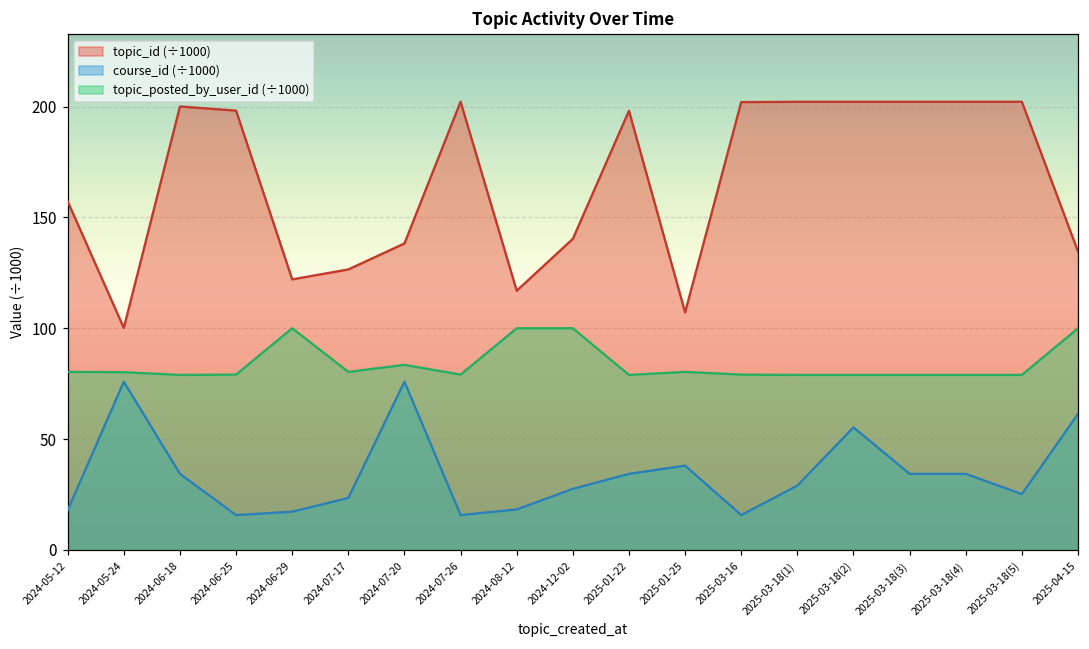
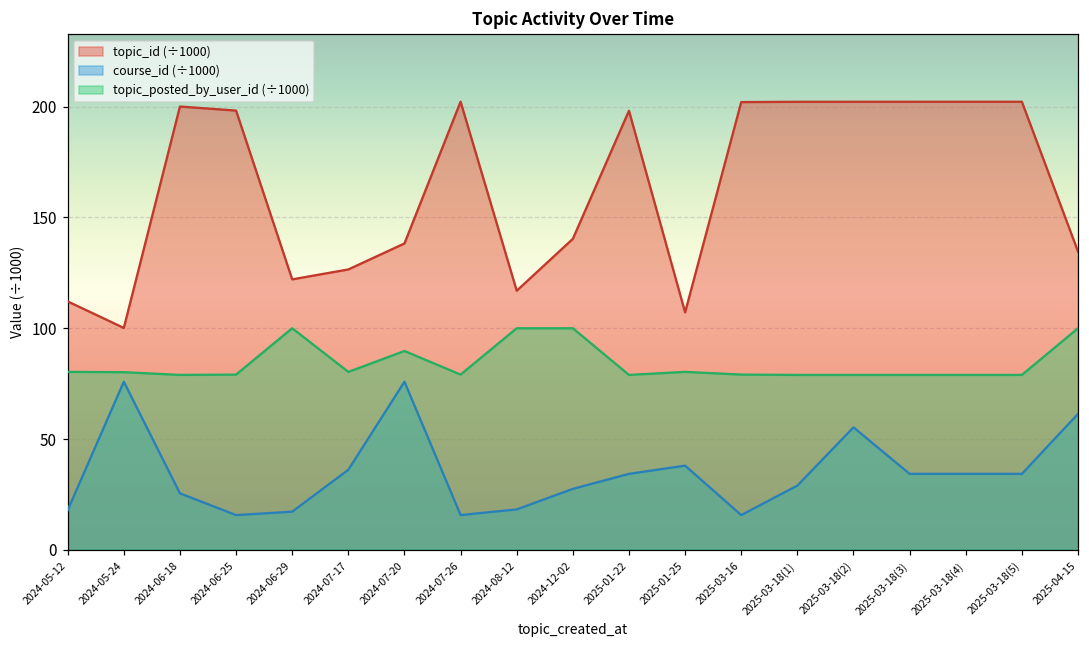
topic_id (÷1000), 2024-05-12: 157 -> 112
course_id (÷1000), 2024-06-18: 34 -> 25
course_id (÷1000), 2024-07-17: 23 -> 36
topic_posted_by_user_id (÷1000), 2024-07-20: 83 -> 90
course_id (÷1000), 2025-03-18(5): 25 -> 34
